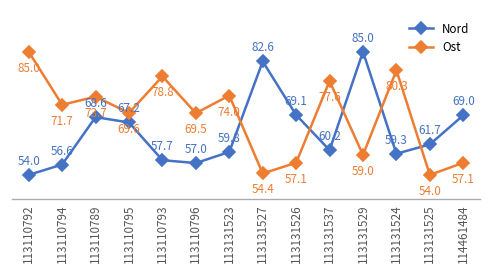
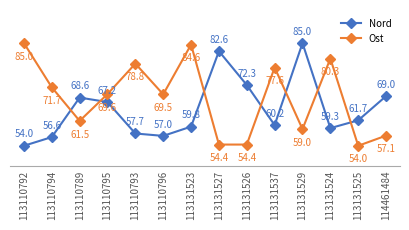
Ost, 113110789: 73.7 -> 61.5
Ost, 113131523: 74.0 -> 84.6
Nord, 113131526: 69.1 -> 72.3
Ost, 113131526: 57.1 -> 54.4
